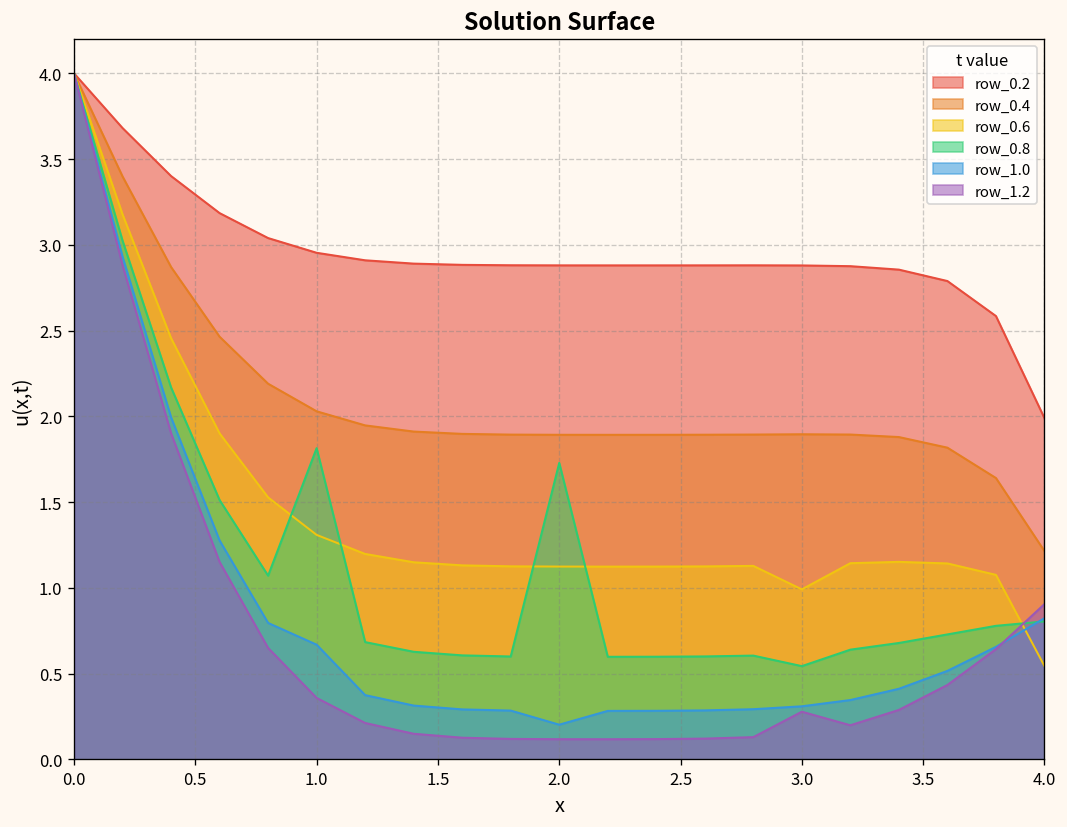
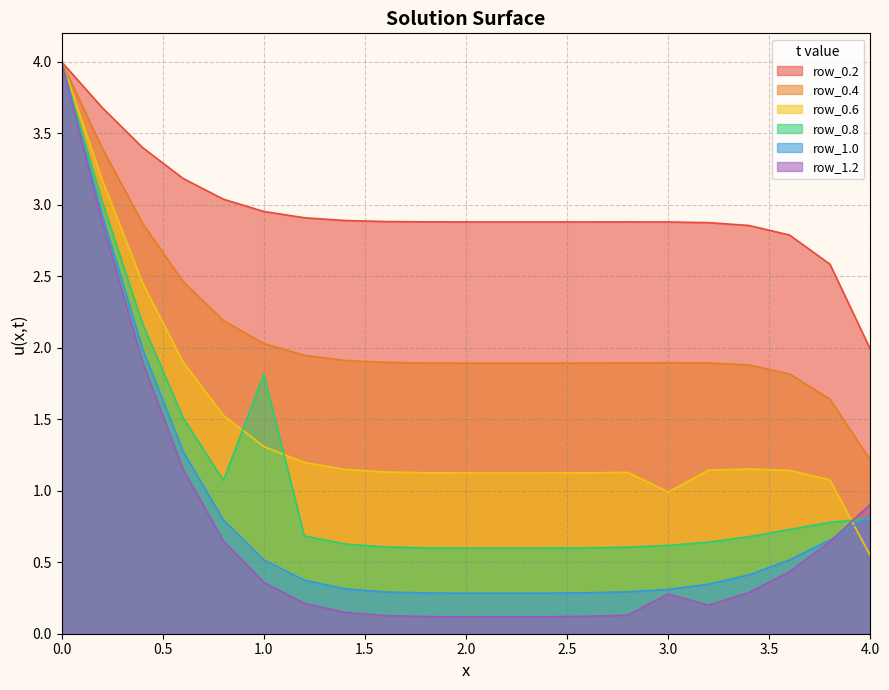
row_1.0, 1.0: 0.67 -> 0.52
row_0.8, 2.0: 1.73 -> 0.60
row_1.0, 2.0: 0.20 -> 0.28
row_0.8, 3.0: 0.54 -> 0.62
